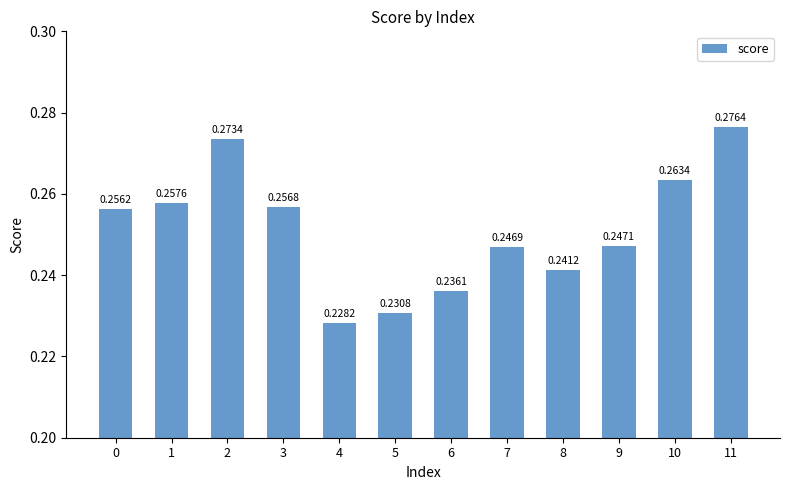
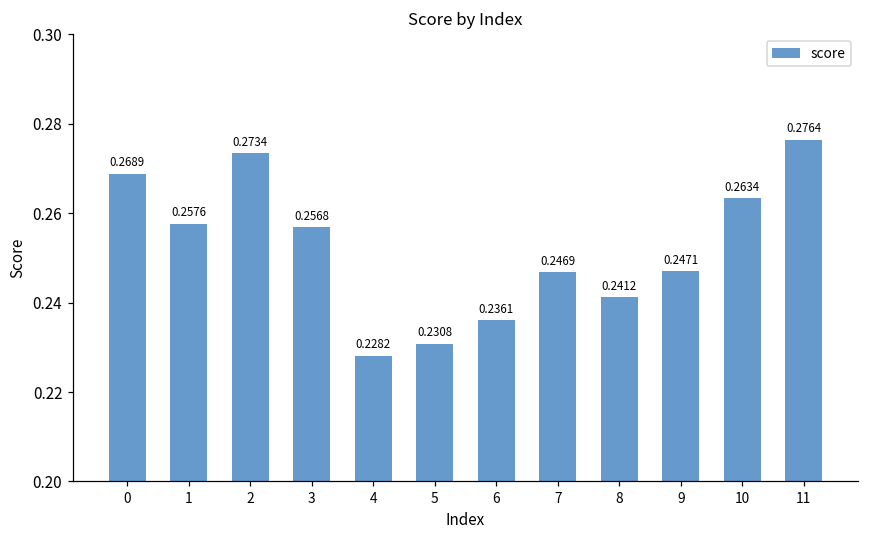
0: 0.2562 -> 0.2689
